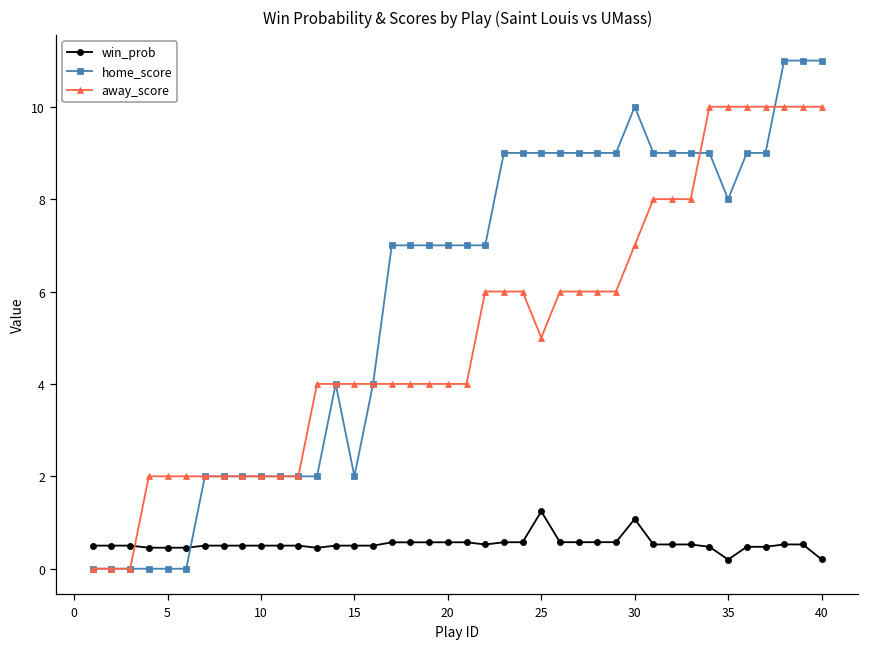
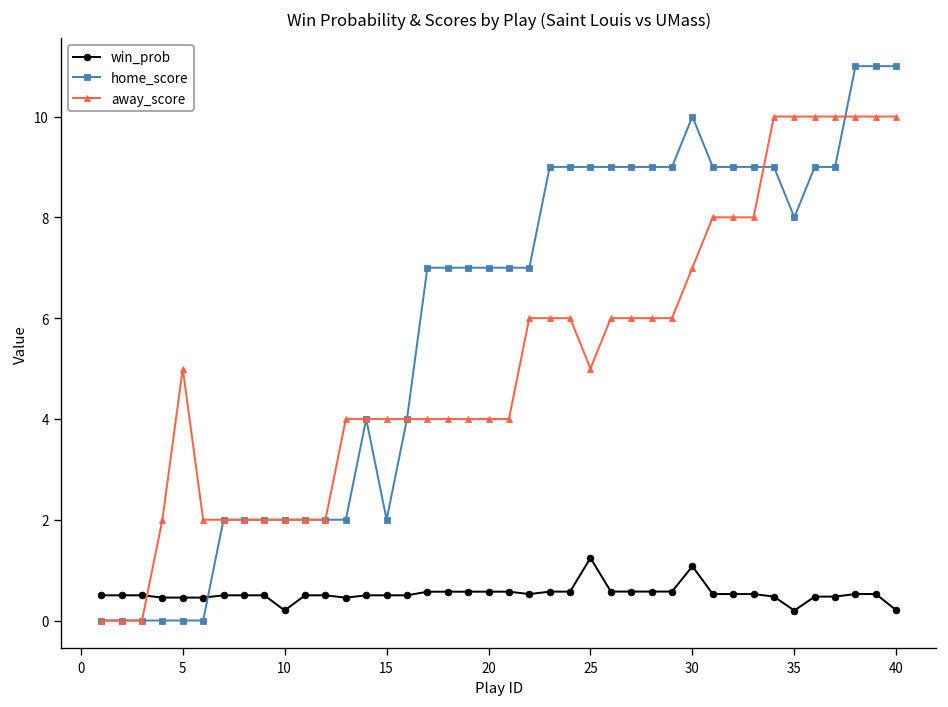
away_score, 5: 2 -> 5
win_prob, 10: 0.5 -> 0.2
